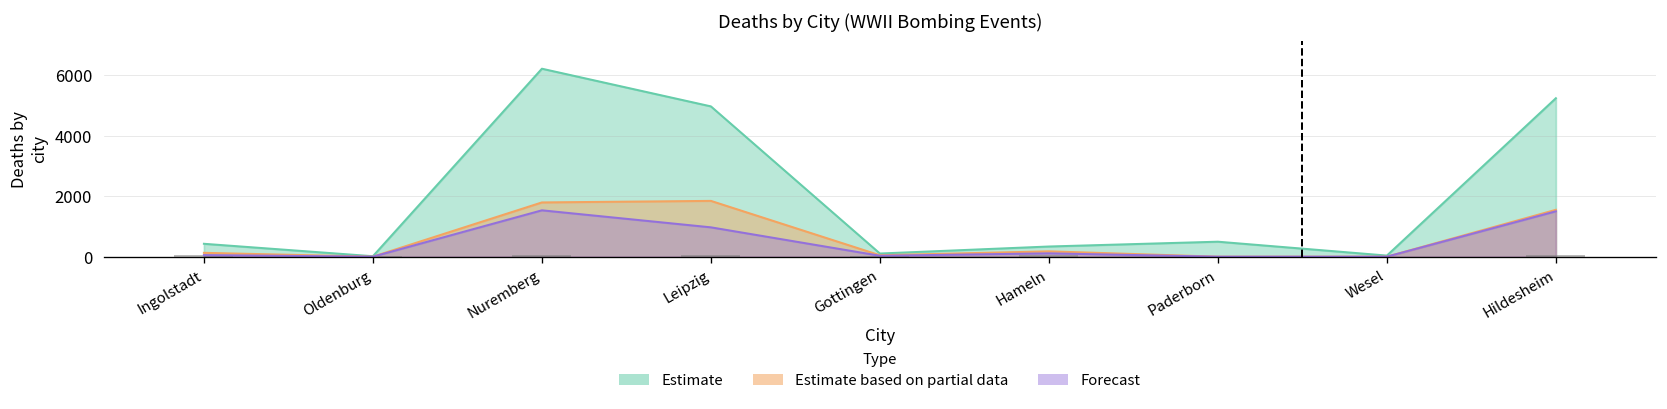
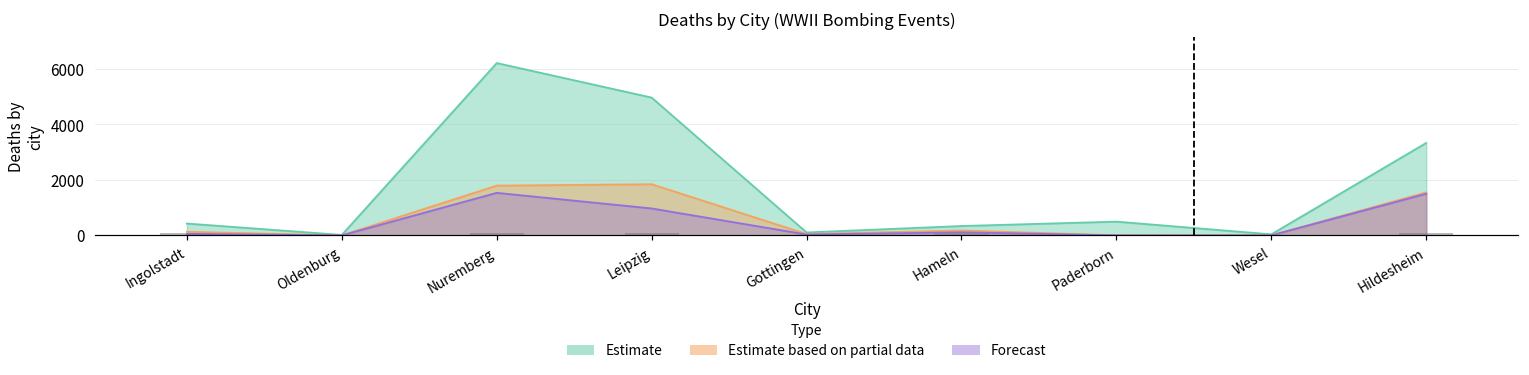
Estimate, Hildesheim: 5200 -> 3300
